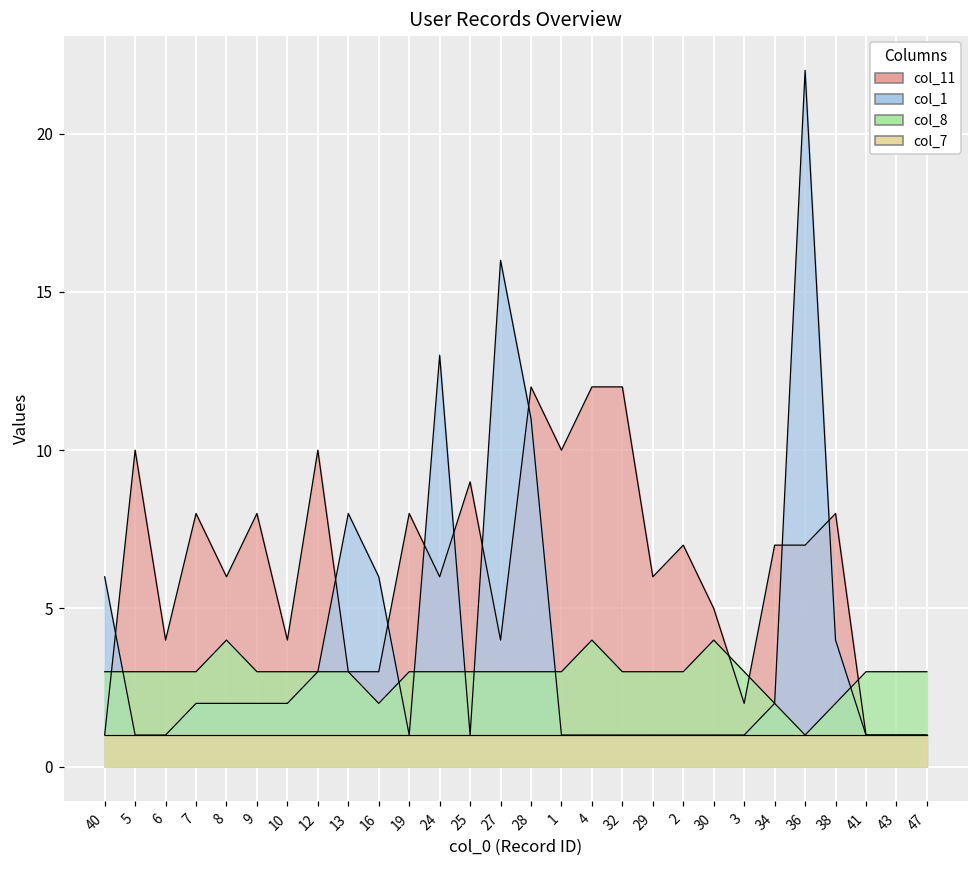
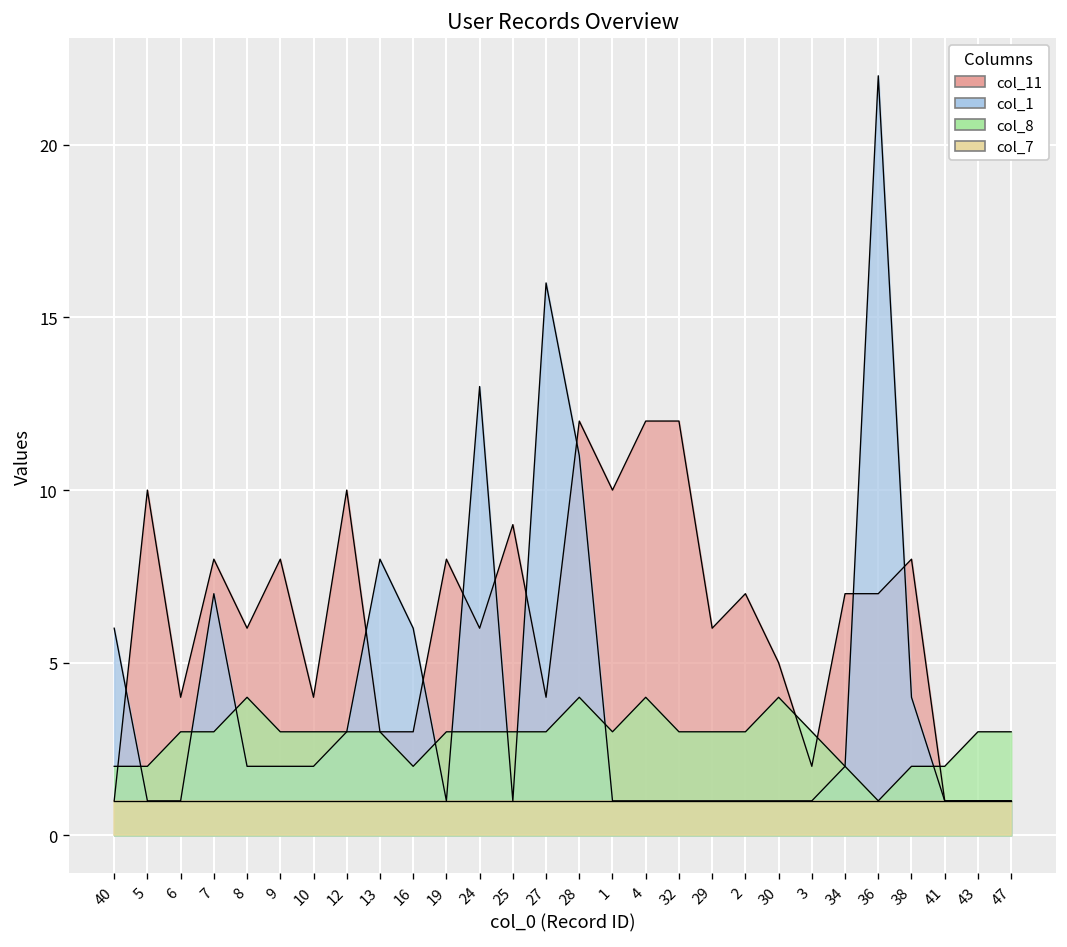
col_8, 40: 3 -> 2
col_8, 5: 3 -> 2
col_1, 7: 2 -> 7
col_8, 28: 3 -> 4
col_8, 41: 3 -> 2
